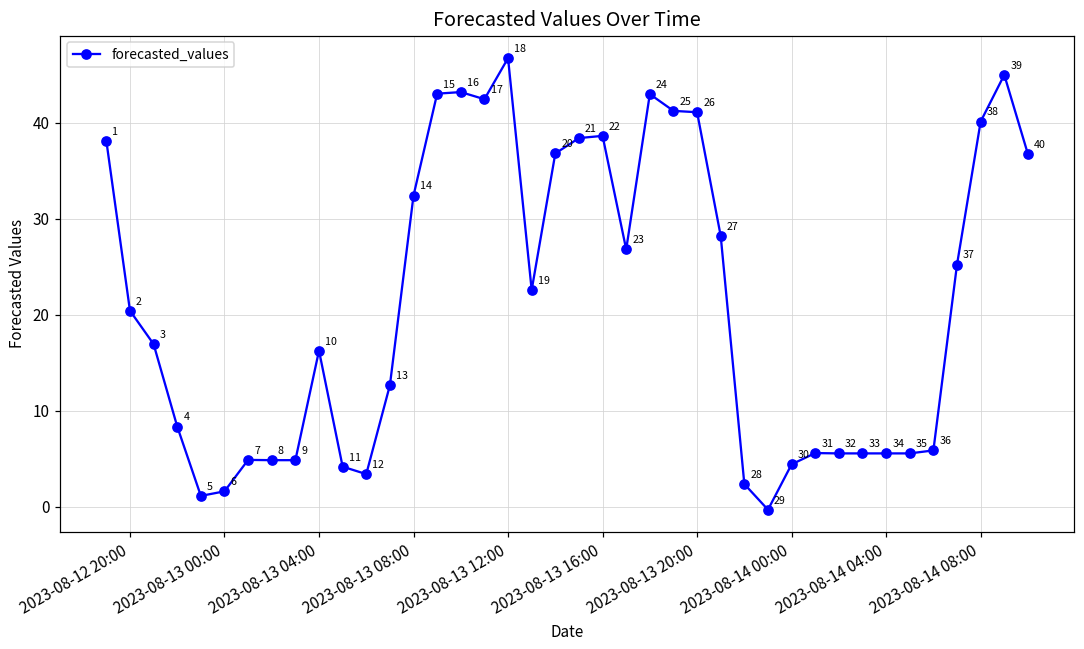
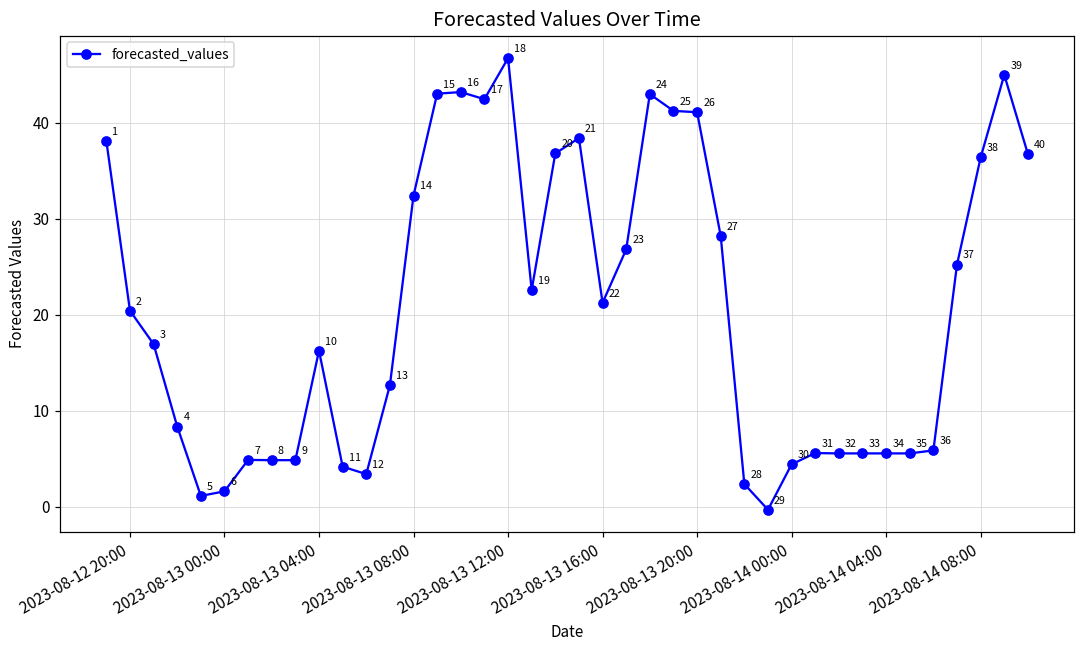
2023-08-13 16:00: 39 -> 21
2023-08-14 08:00: 40 -> 36
